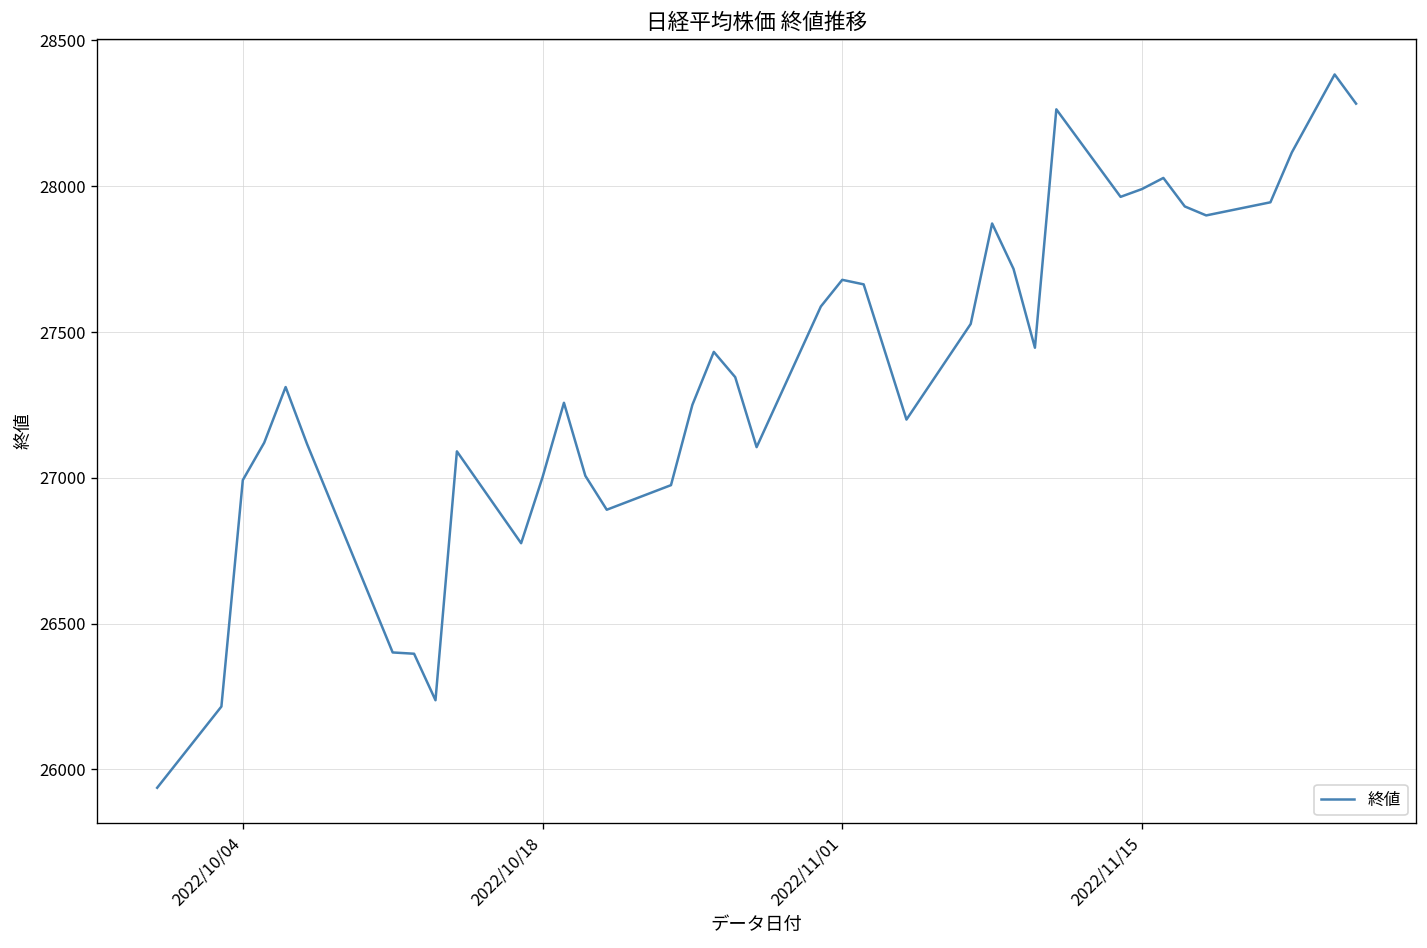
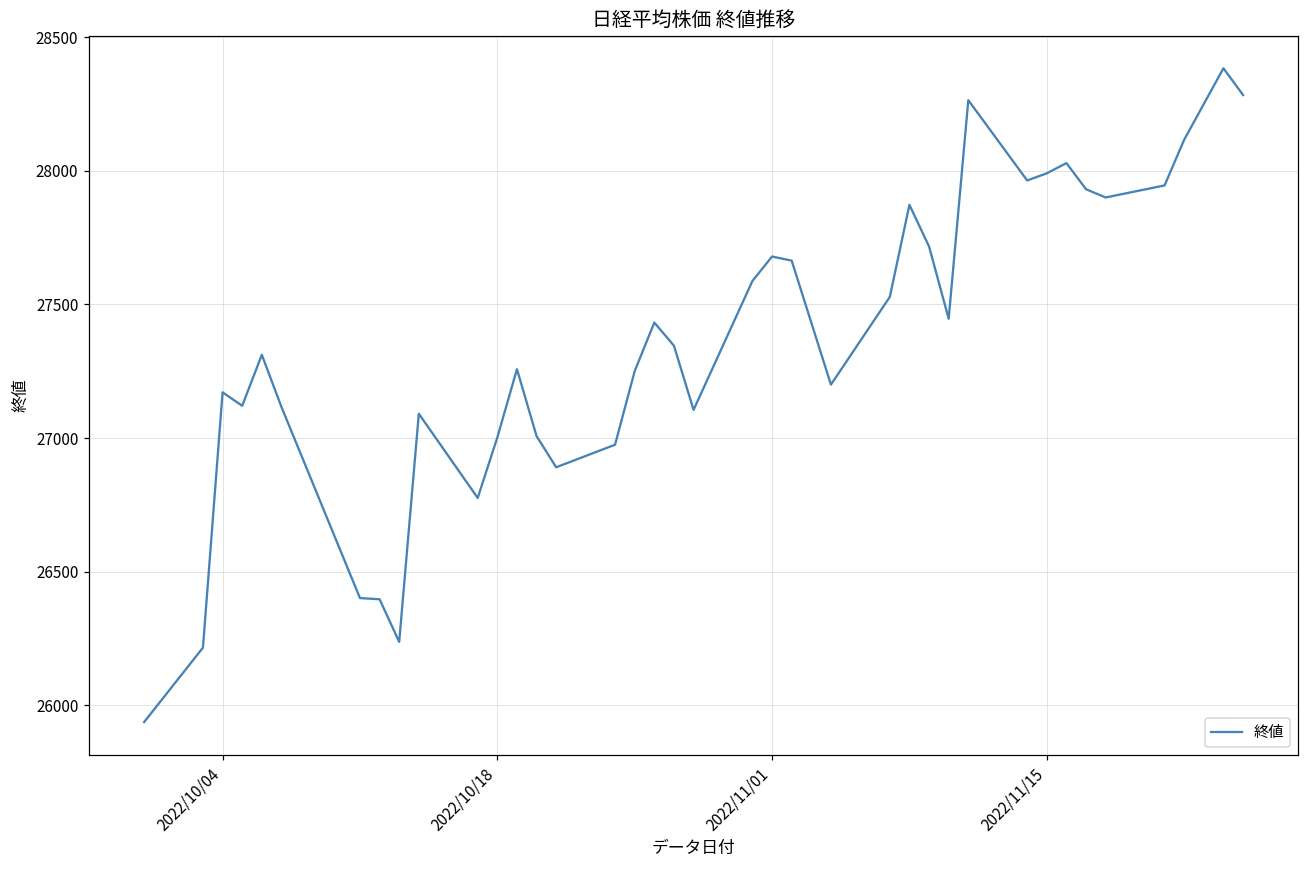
2022/10/04: 26990 -> 27170
